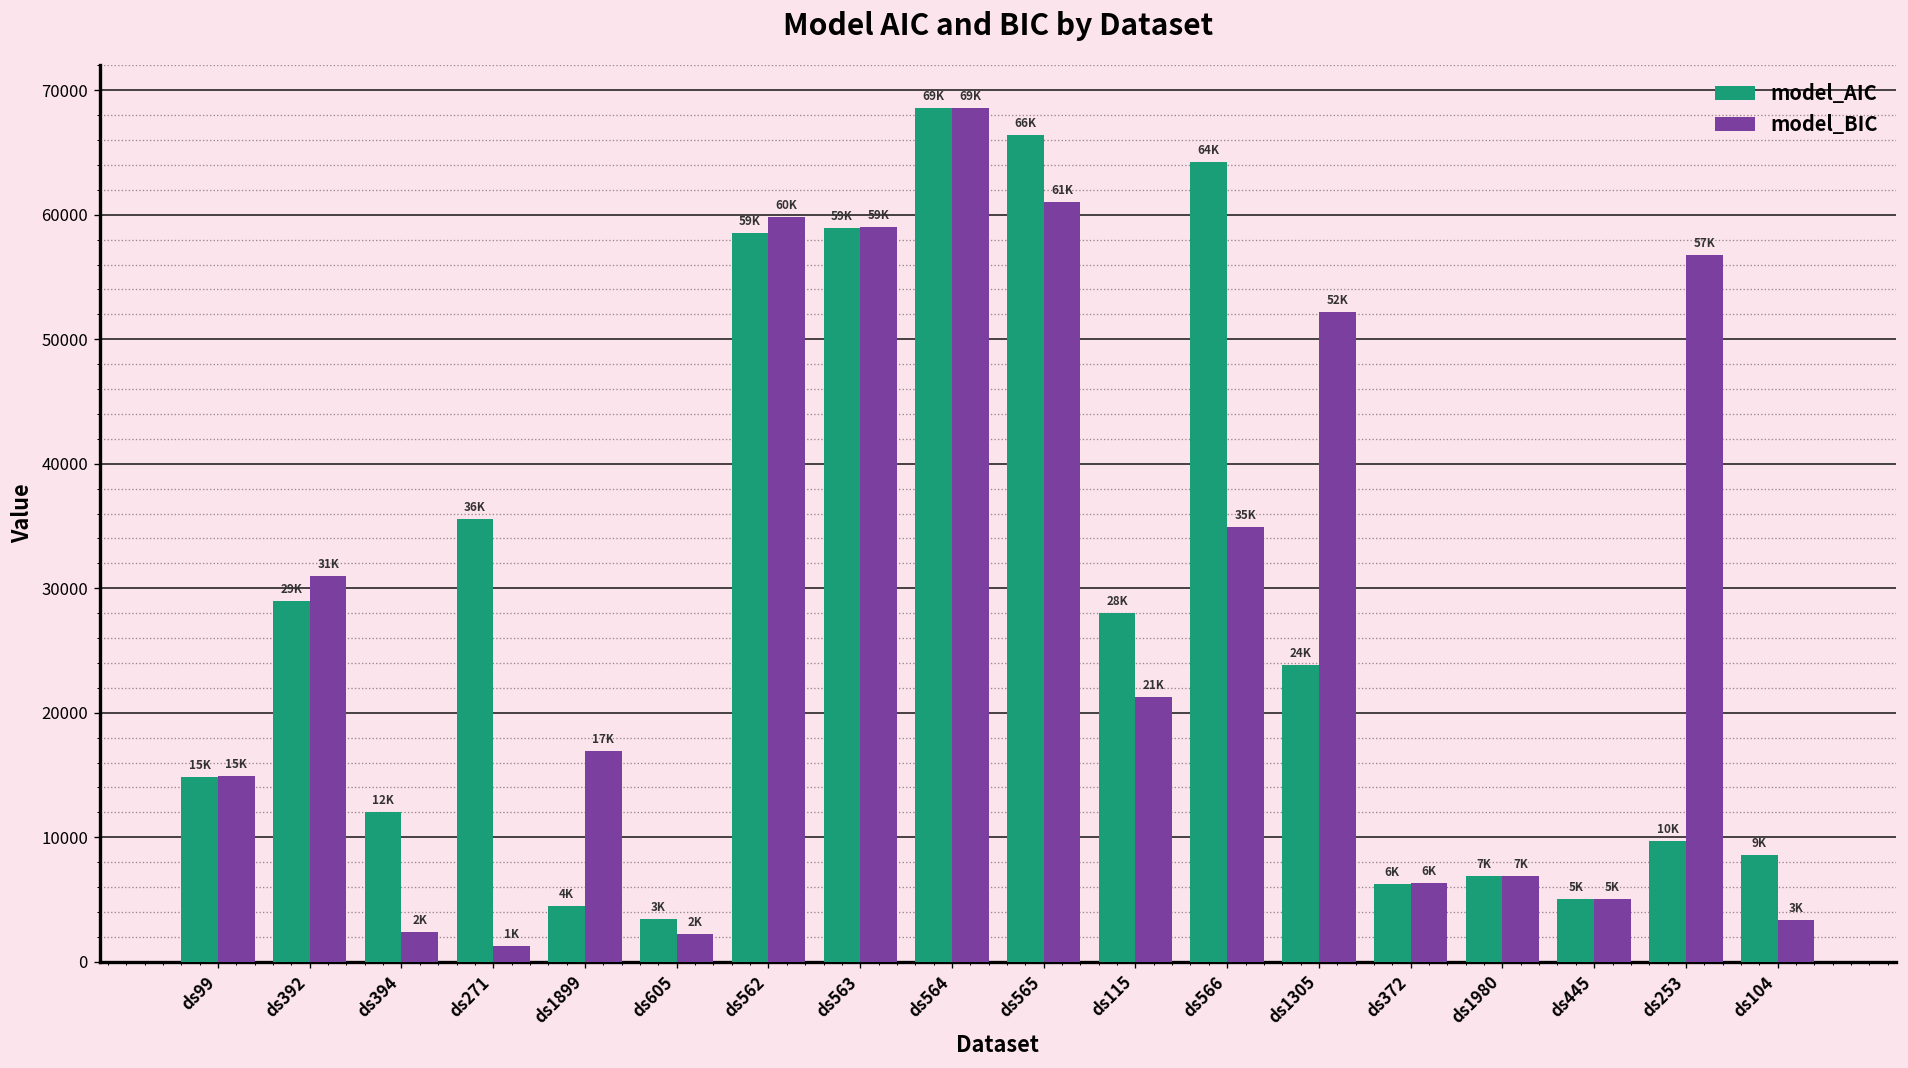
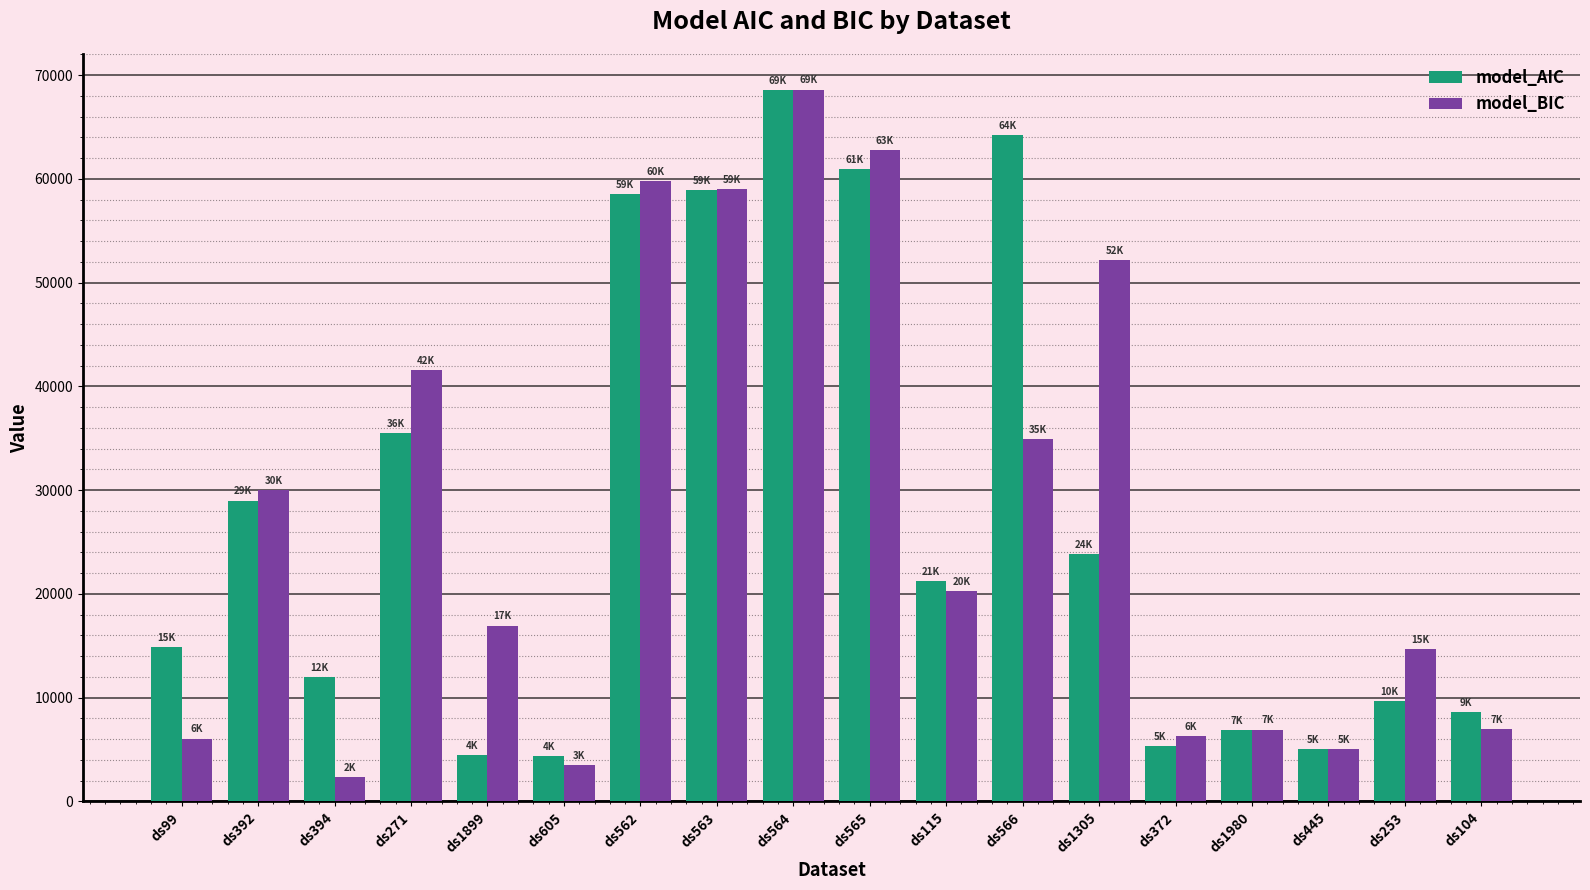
model_BIC, ds99: 15K -> 6K
model_BIC, ds392: 31K -> 30K
model_BIC, ds271: 1K -> 42K
model_AIC, ds605: 3K -> 4K
model_BIC, ds605: 2K -> 3K
model_AIC, ds565: 66K -> 61K
model_BIC, ds565: 61K -> 63K
model_AIC, ds115: 28K -> 21K
model_BIC, ds115: 21K -> 20K
model_AIC, ds372: 6K -> 5K
model_BIC, ds253: 57K -> 15K
model_BIC, ds104: 3K -> 7K
